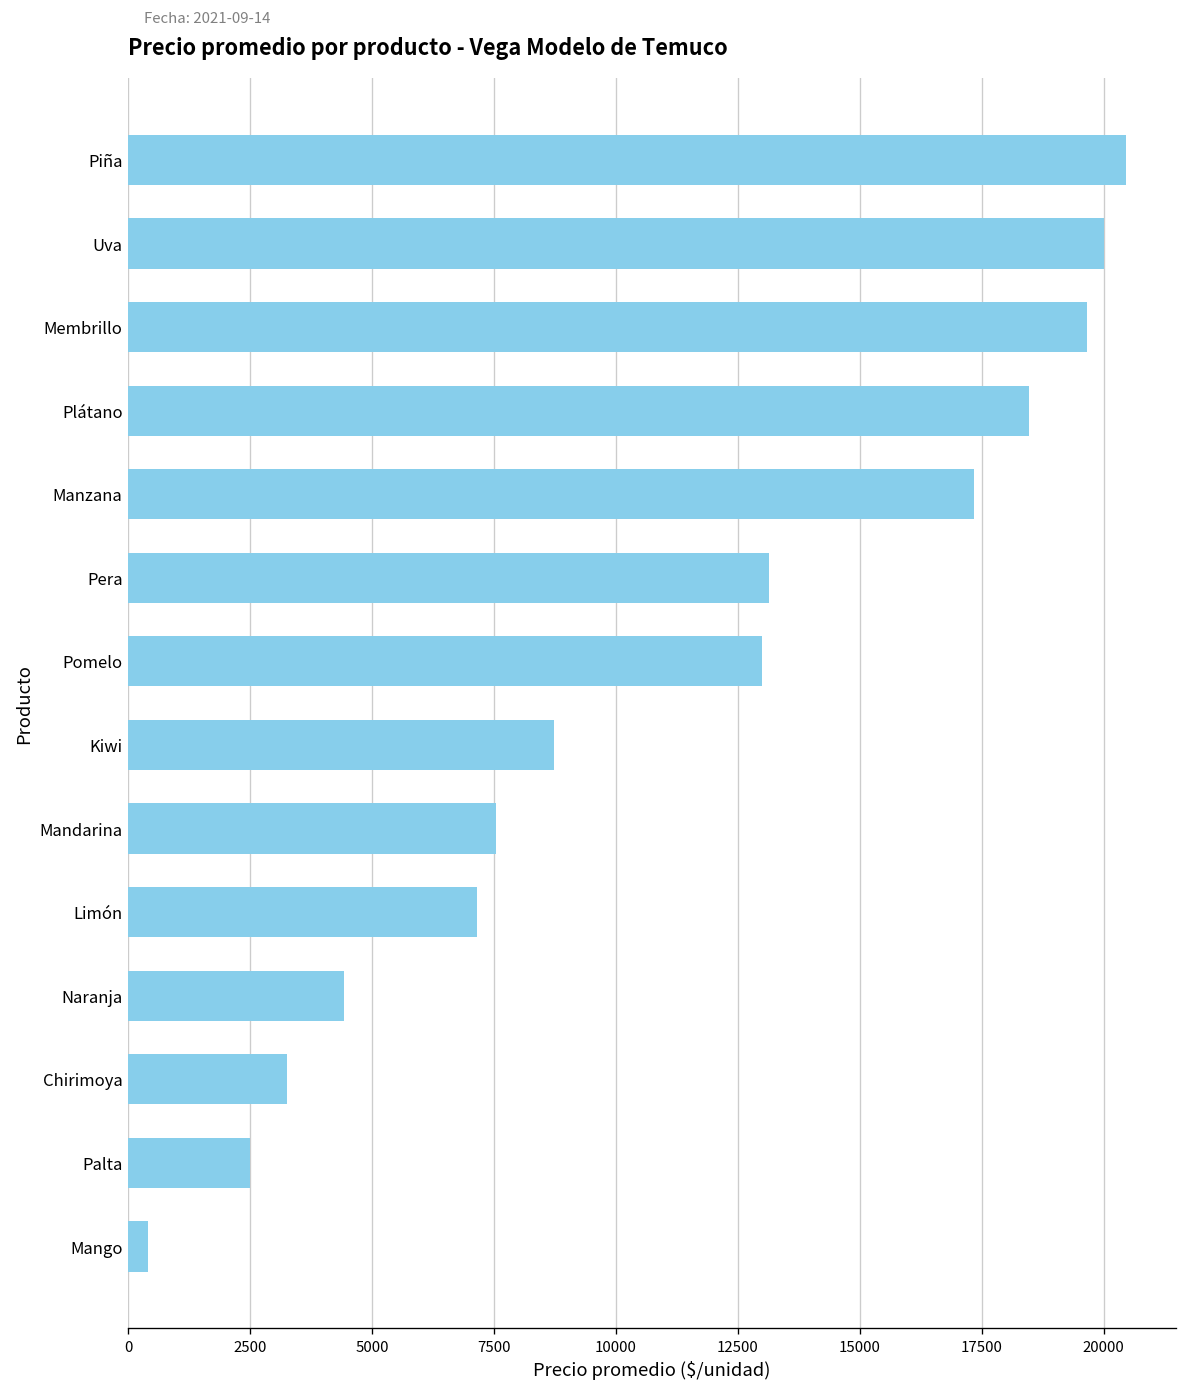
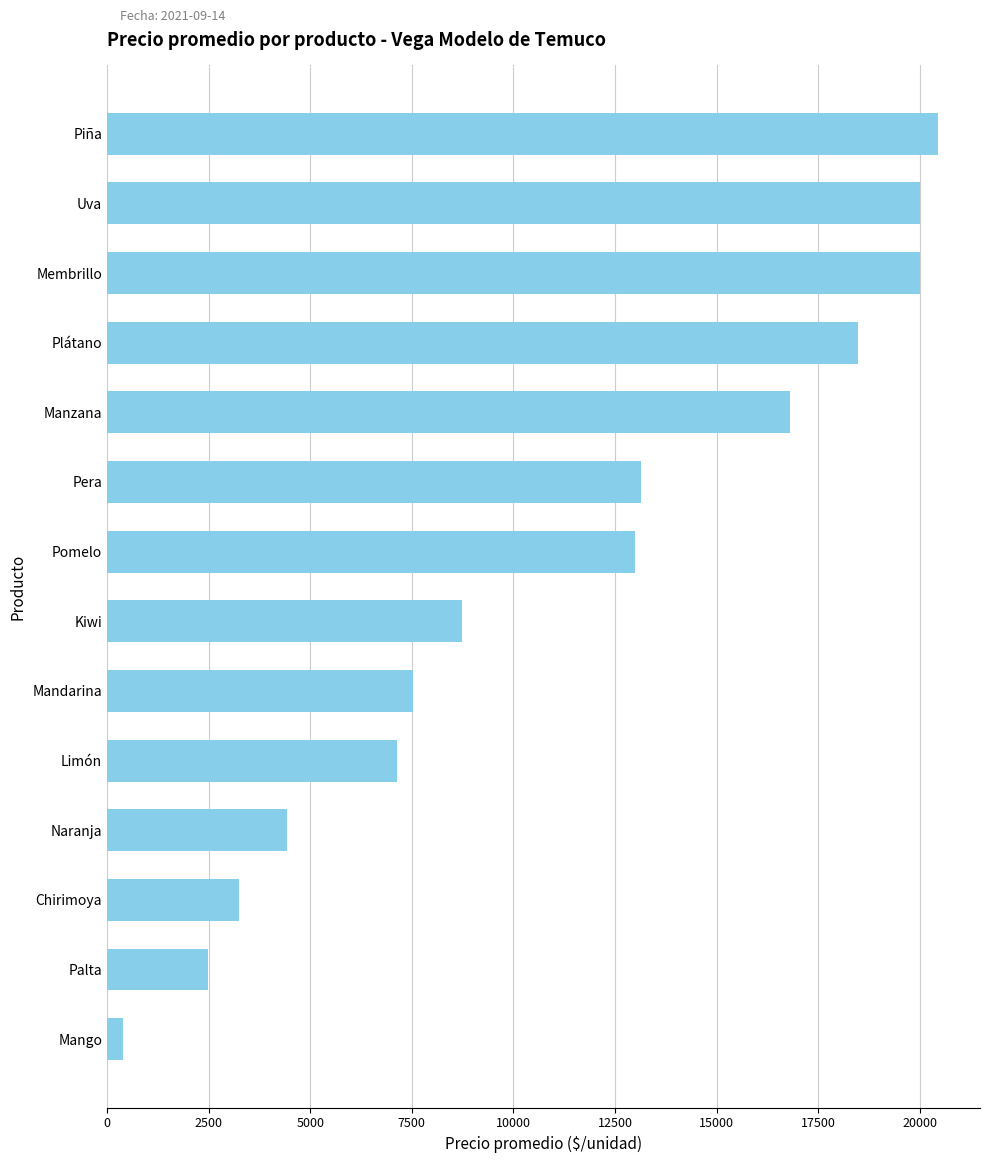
Membrillo: 19700 -> 20000
Manzana: 17400 -> 16800
